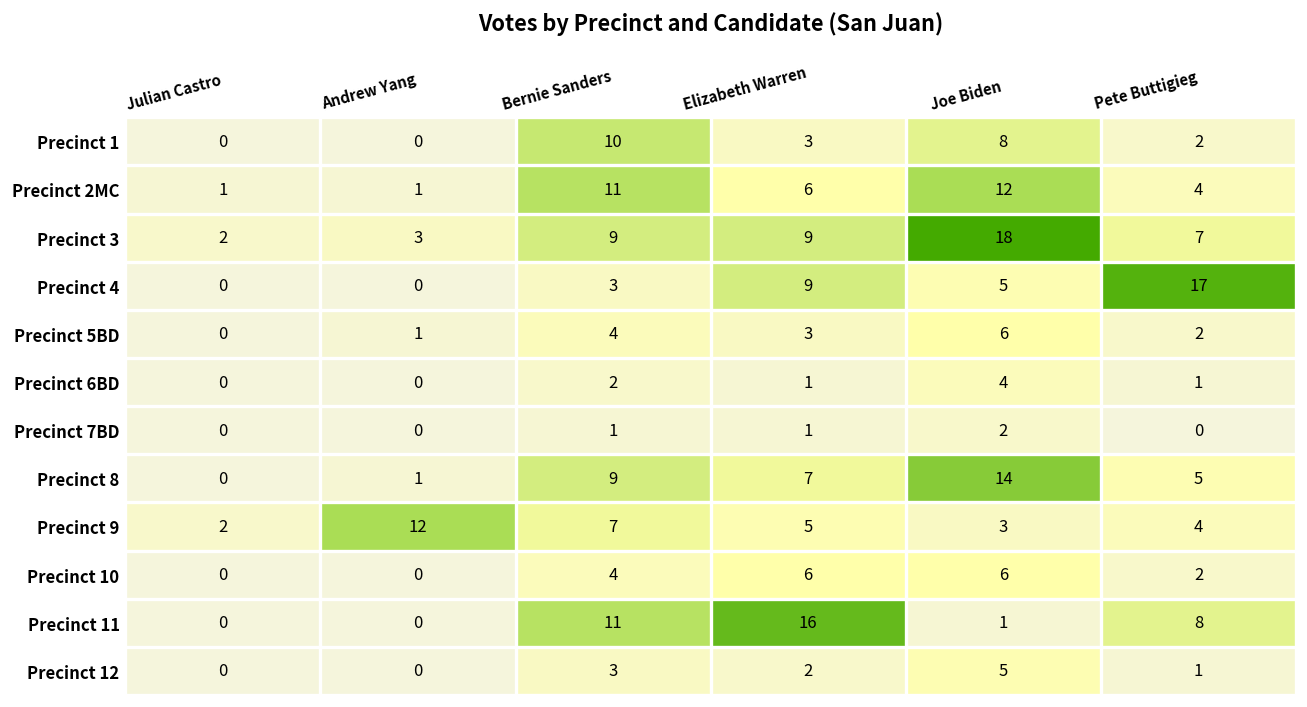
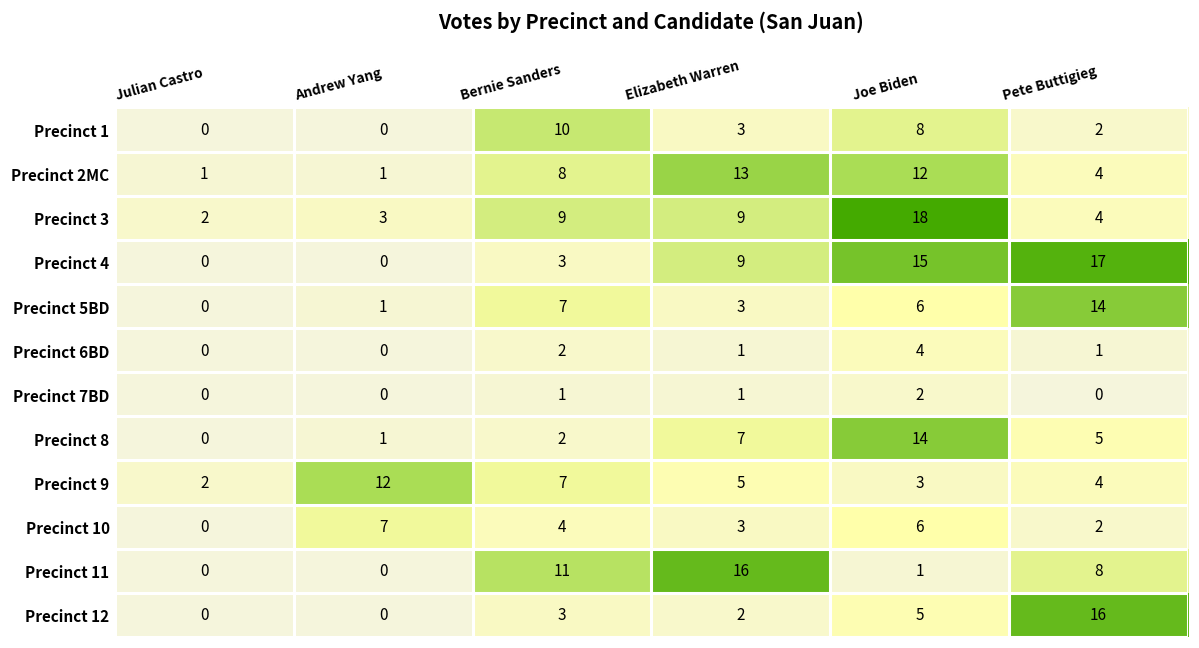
Precinct 2MC, Bernie Sanders: 11 -> 8
Precinct 2MC, Elizabeth Warren: 6 -> 13
Precinct 3, Pete Buttigieg: 7 -> 4
Precinct 4, Joe Biden: 5 -> 15
Precinct 5BD, Bernie Sanders: 4 -> 7
Precinct 5BD, Pete Buttigieg: 2 -> 14
Precinct 8, Bernie Sanders: 9 -> 2
Precinct 10, Andrew Yang: 0 -> 7
Precinct 10, Elizabeth Warren: 6 -> 3
Precinct 12, Pete Buttigieg: 1 -> 16
